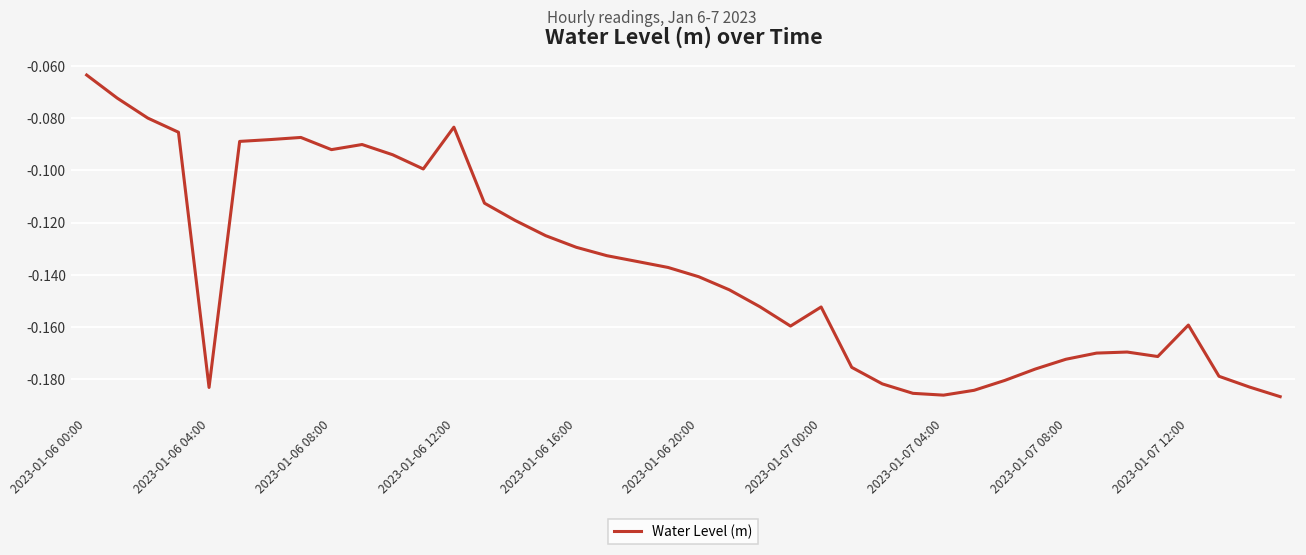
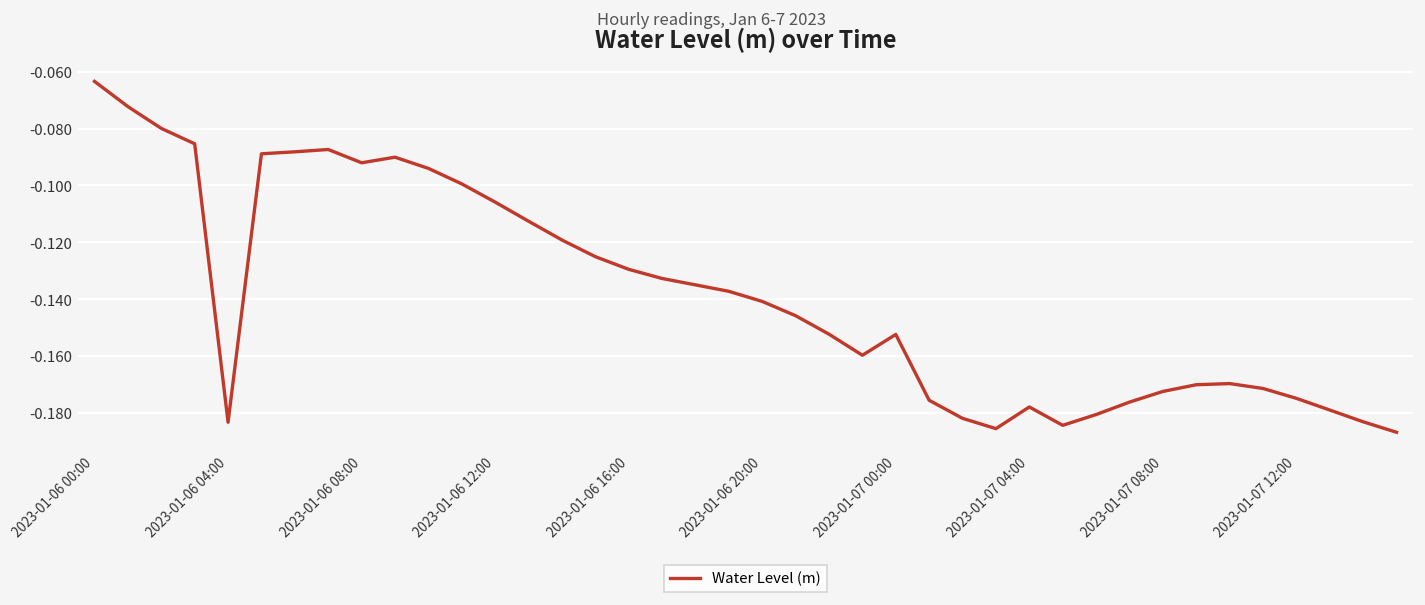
2023-01-06 12:00: -0.083 -> -0.106
2023-01-07 04:00: -0.186 -> -0.178
2023-01-07 12:00: -0.159 -> -0.175
